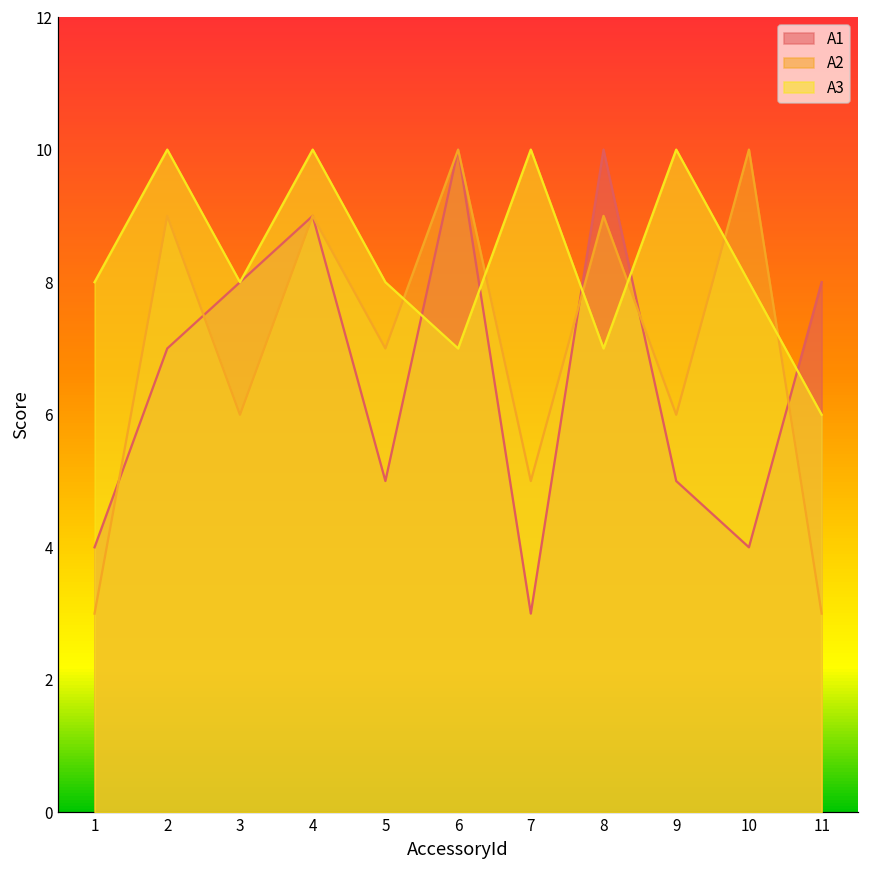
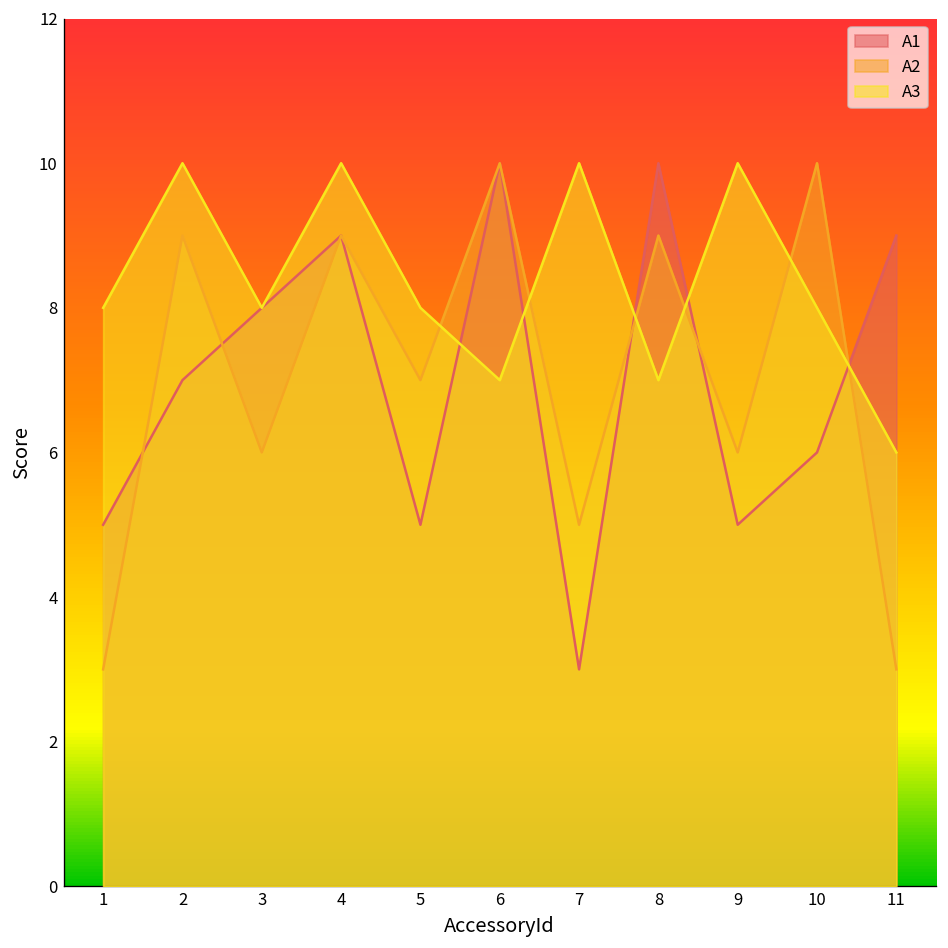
A1, 1: 4 -> 5
A1, 10: 4 -> 6
A1, 11: 8 -> 9
